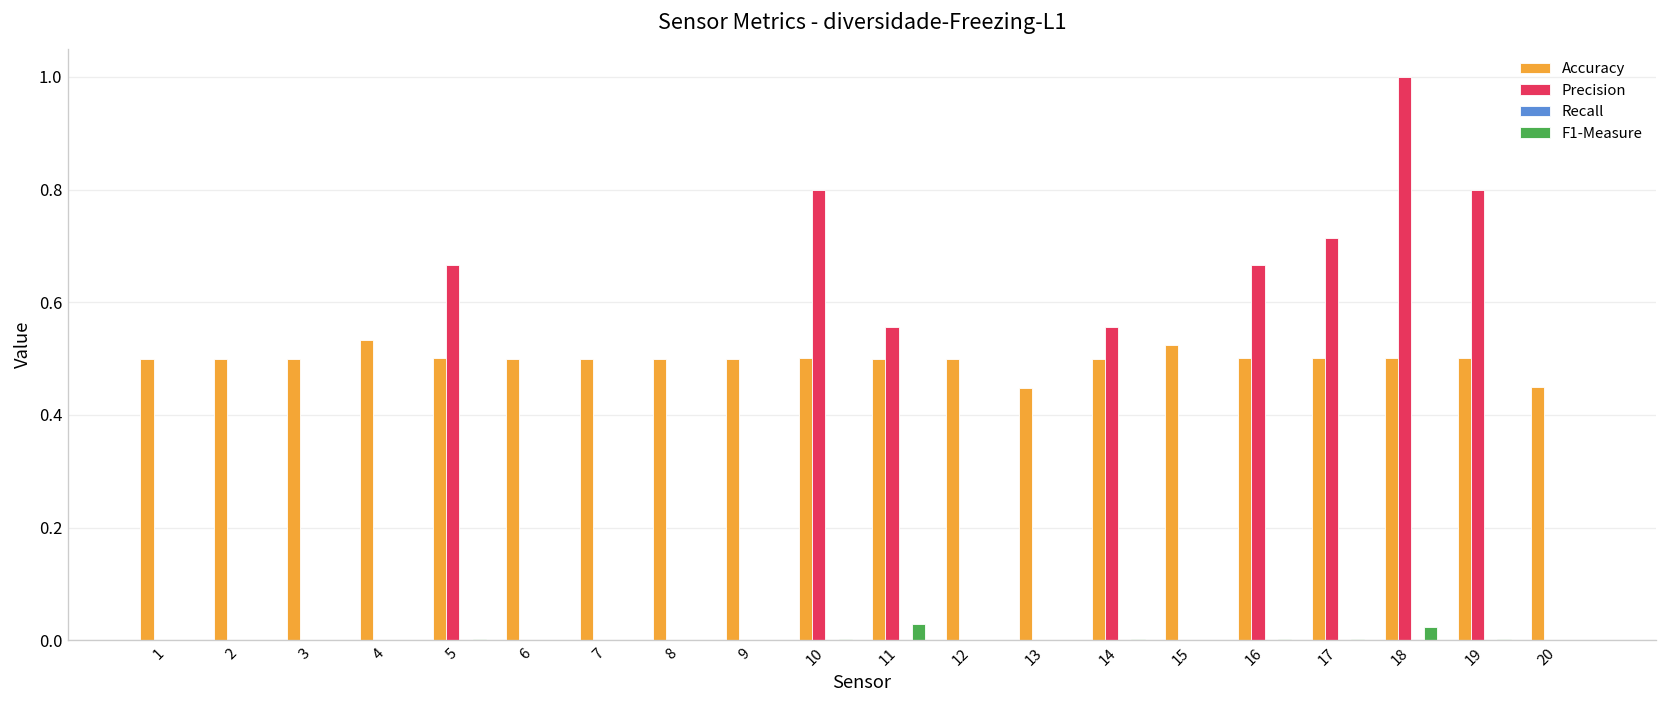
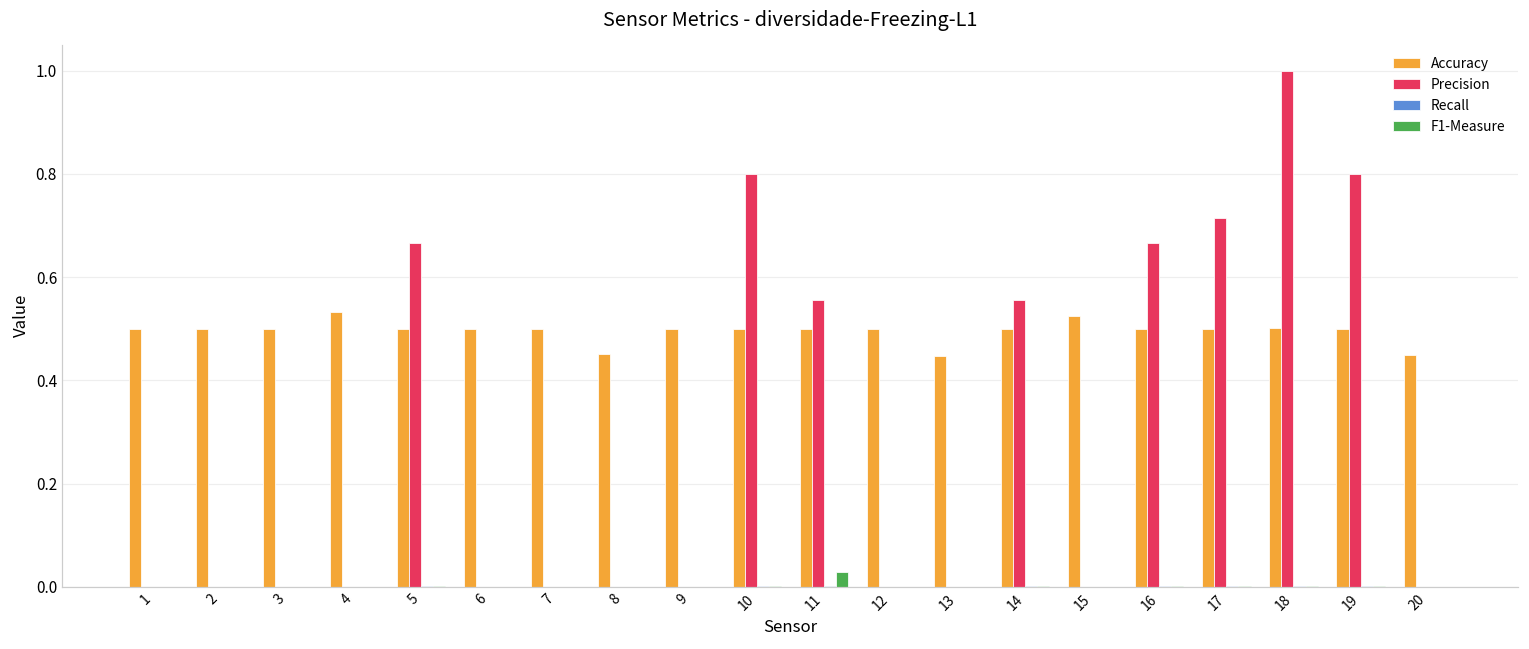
Accuracy, 8: 0.50 -> 0.45
F1-Measure, 18: 0.02 -> 0.00
